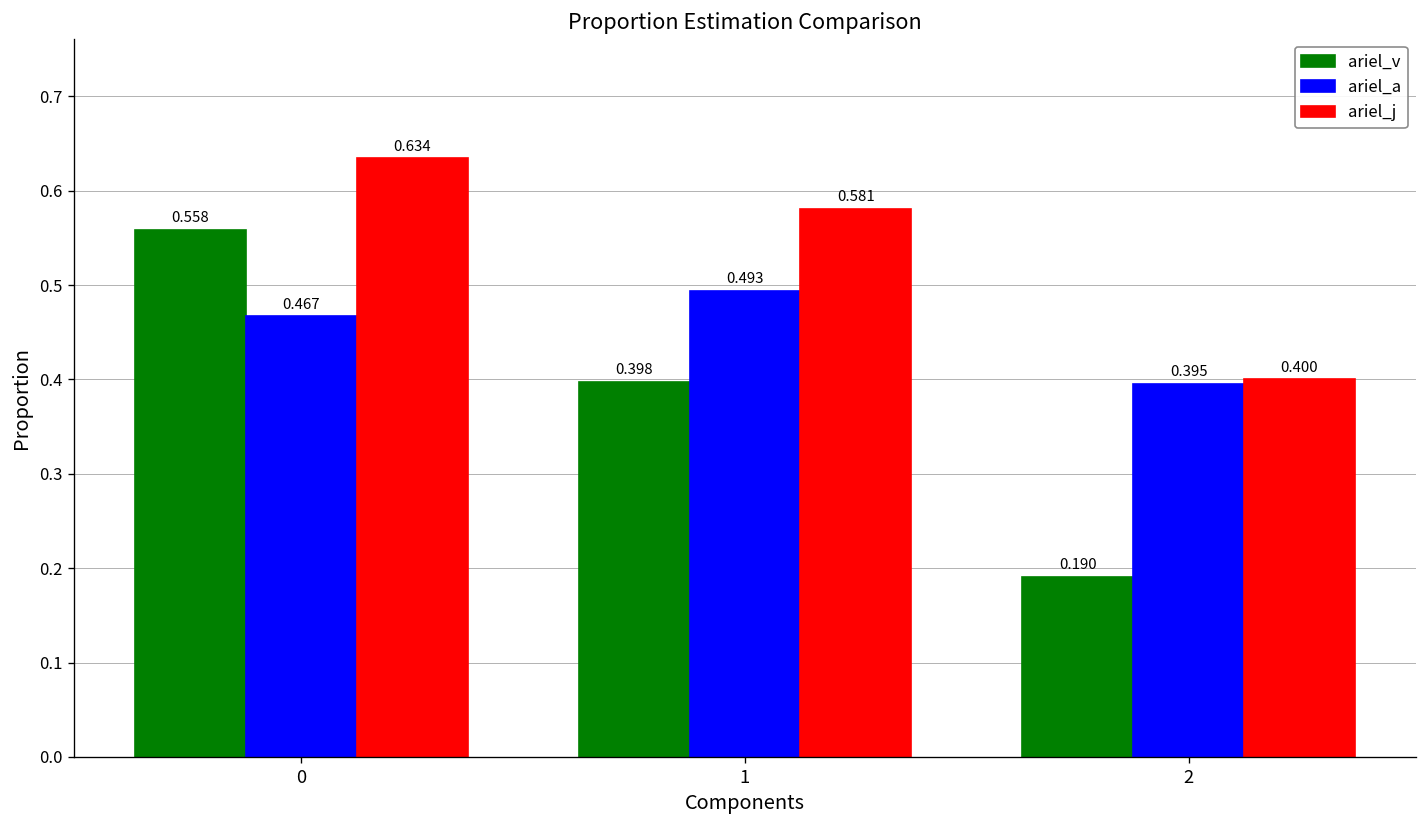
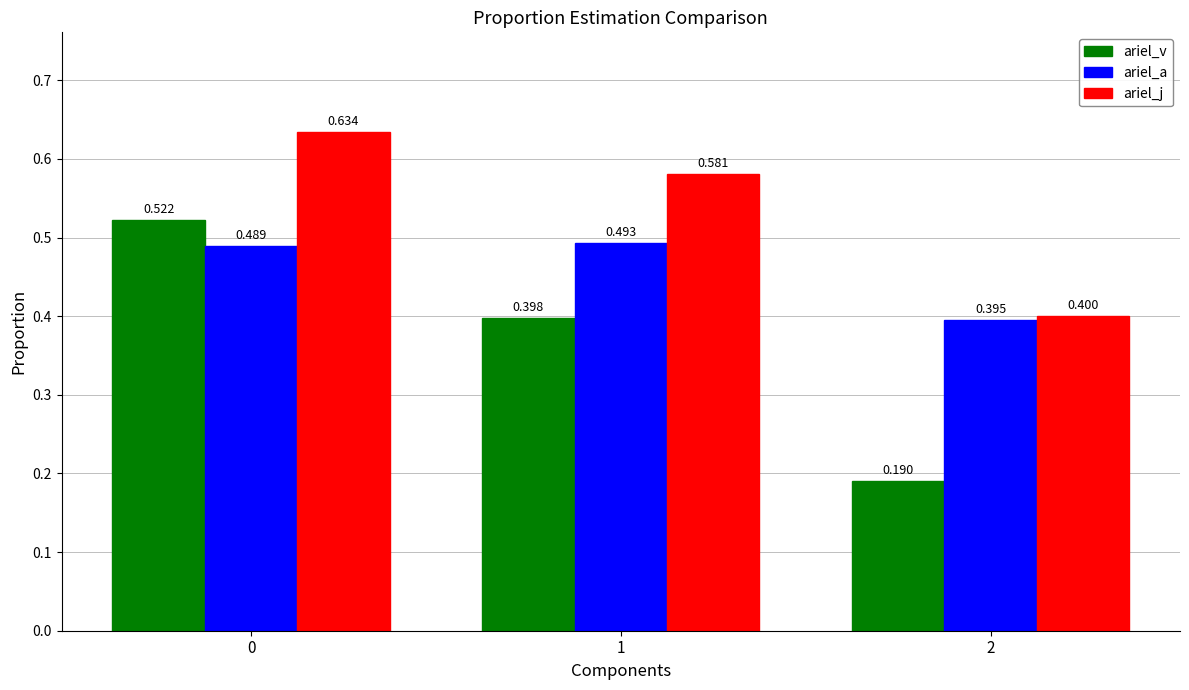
ariel_v, 0: 0.558 -> 0.522
ariel_a, 0: 0.467 -> 0.489
